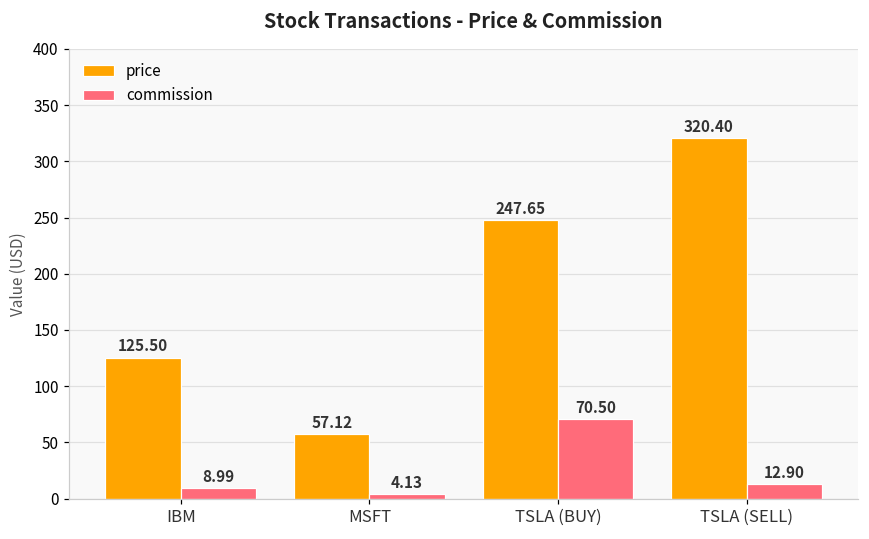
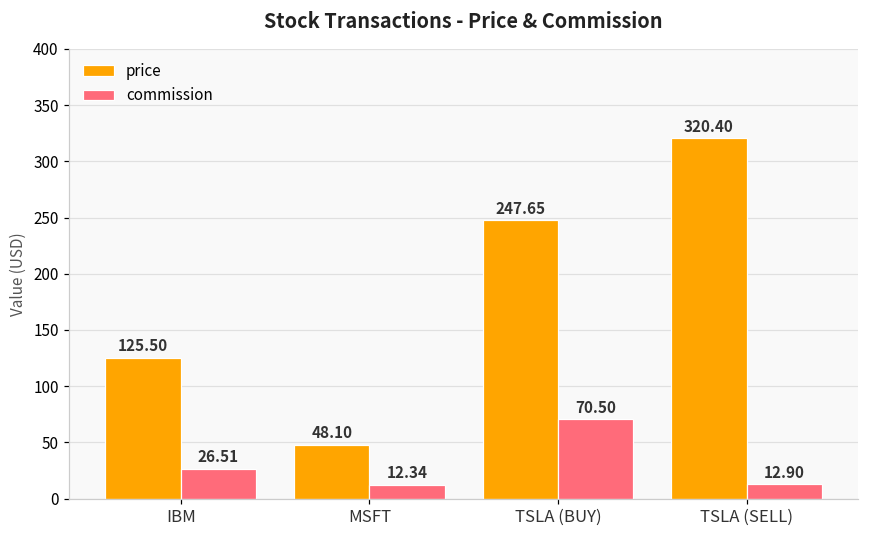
commission, IBM: 8.99 -> 26.51
price, MSFT: 57.12 -> 48.10
commission, MSFT: 4.13 -> 12.34
